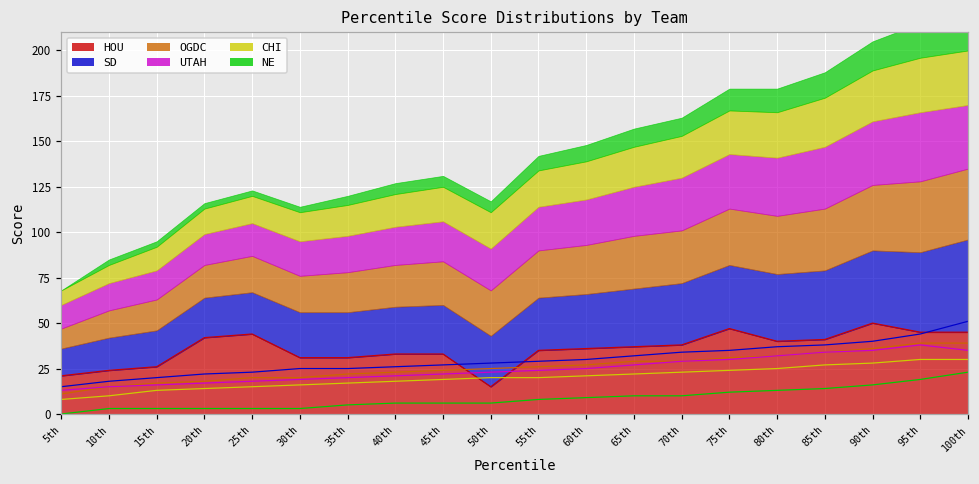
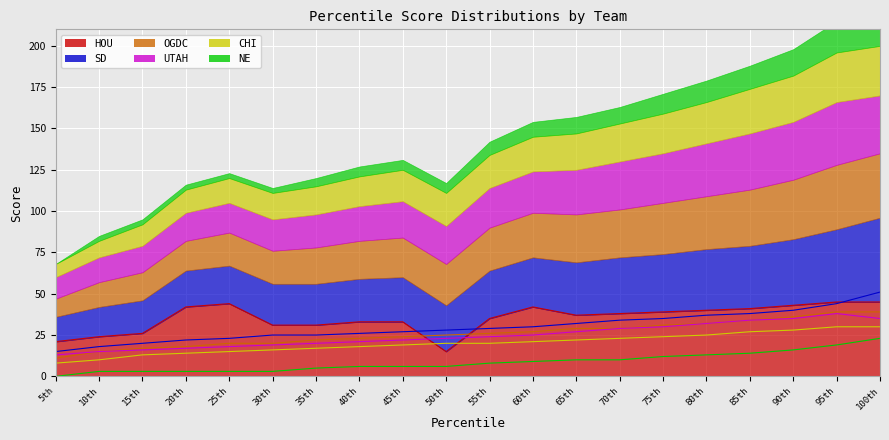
HOU, 60th: 36 -> 42
HOU, 75th: 47 -> 39
HOU, 90th: 50 -> 43
